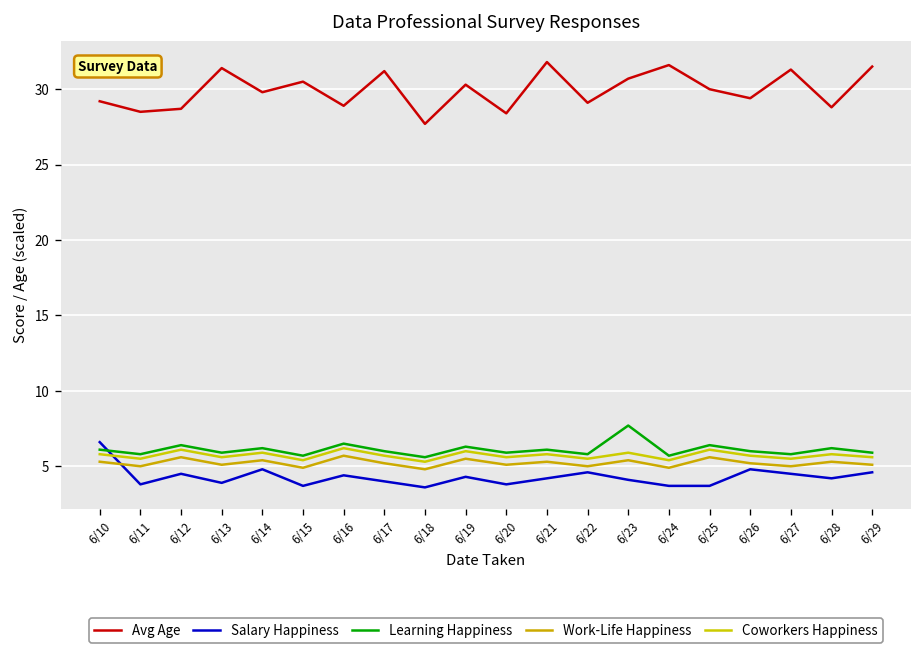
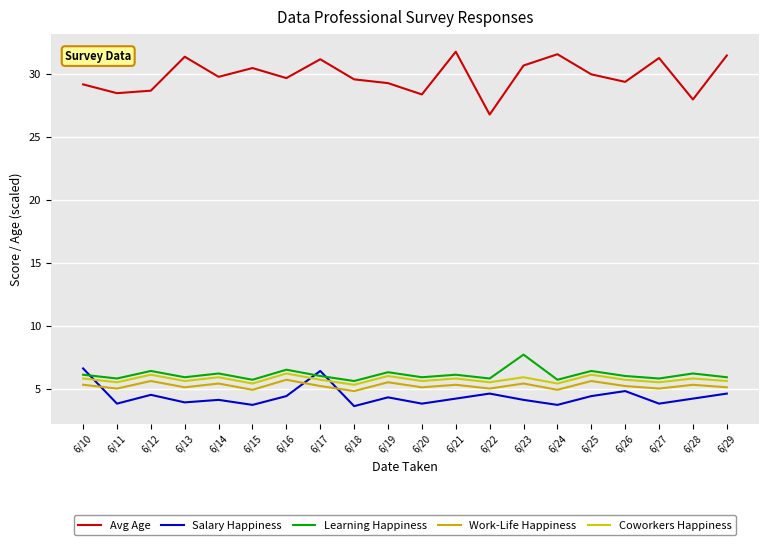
Salary Happiness, 6/14: 4.8 -> 4.1
Avg Age, 6/16: 28.9 -> 29.7
Salary Happiness, 6/17: 4.0 -> 6.4
Avg Age, 6/18: 27.7 -> 29.6
Avg Age, 6/19: 30.3 -> 29.3
Avg Age, 6/22: 29.1 -> 26.8
Salary Happiness, 6/25: 3.7 -> 4.4
Salary Happiness, 6/27: 4.5 -> 3.8
Avg Age, 6/28: 28.8 -> 28.0
